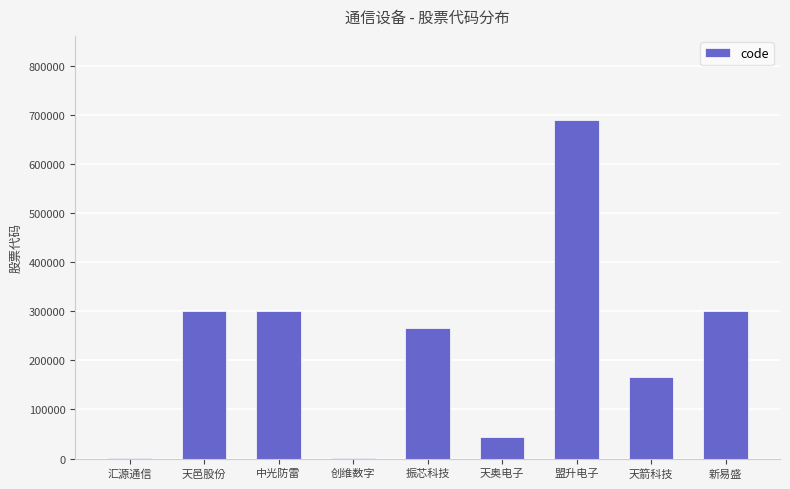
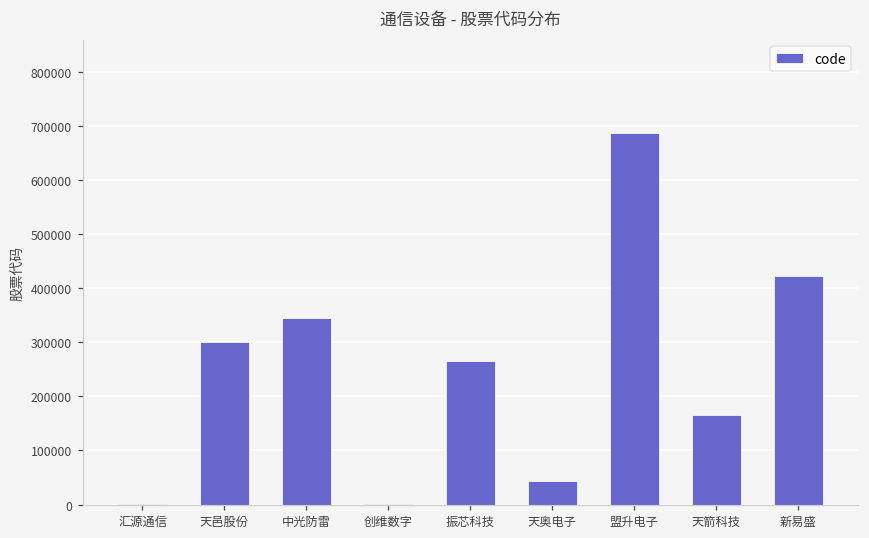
中光防雷: 300000 -> 350000
新易盛: 300000 -> 420000
